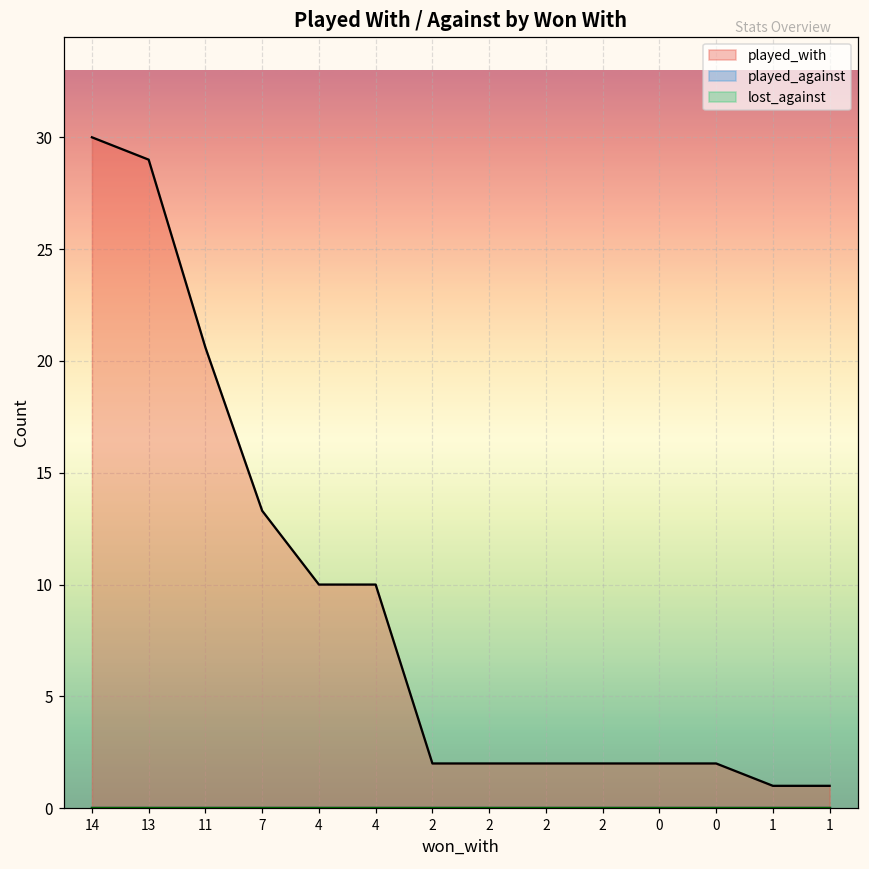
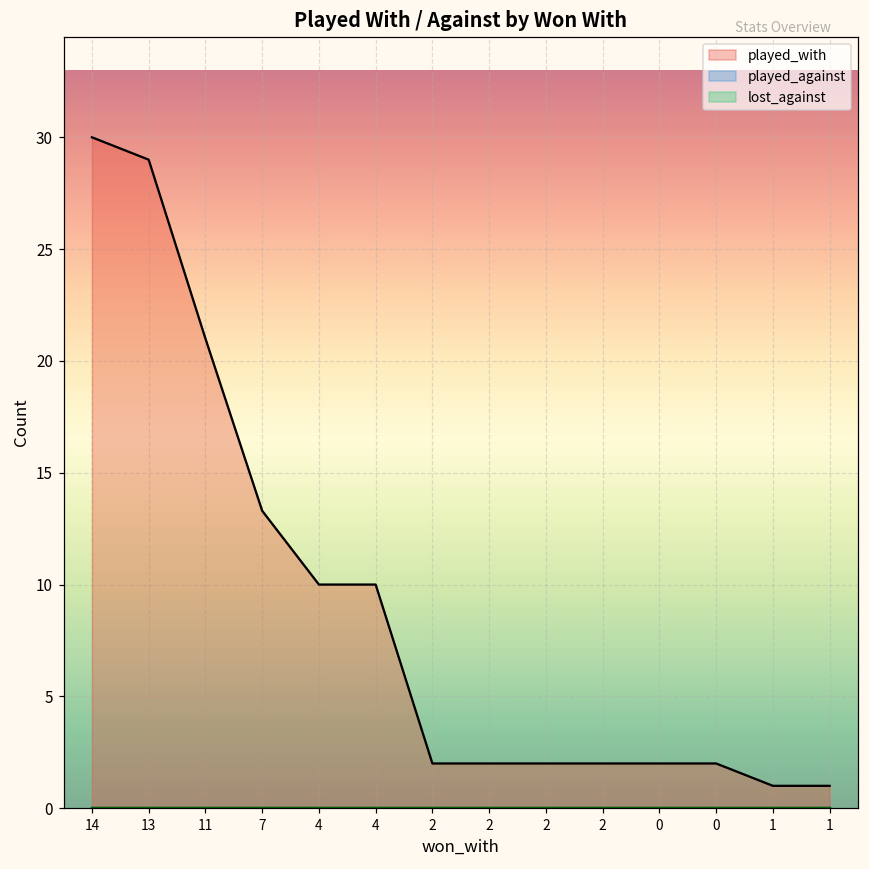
played_with, 11: 20.6 -> 21.0
